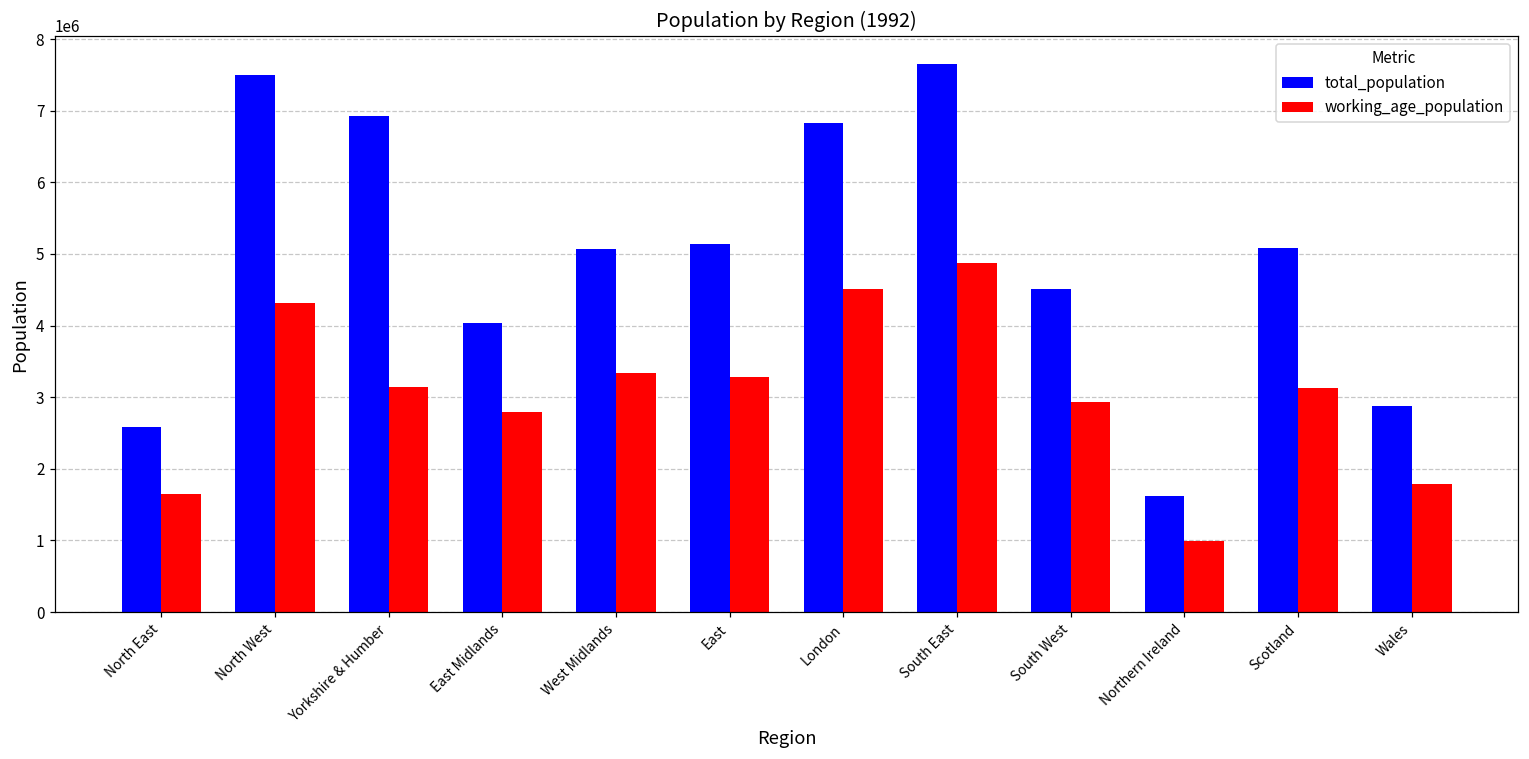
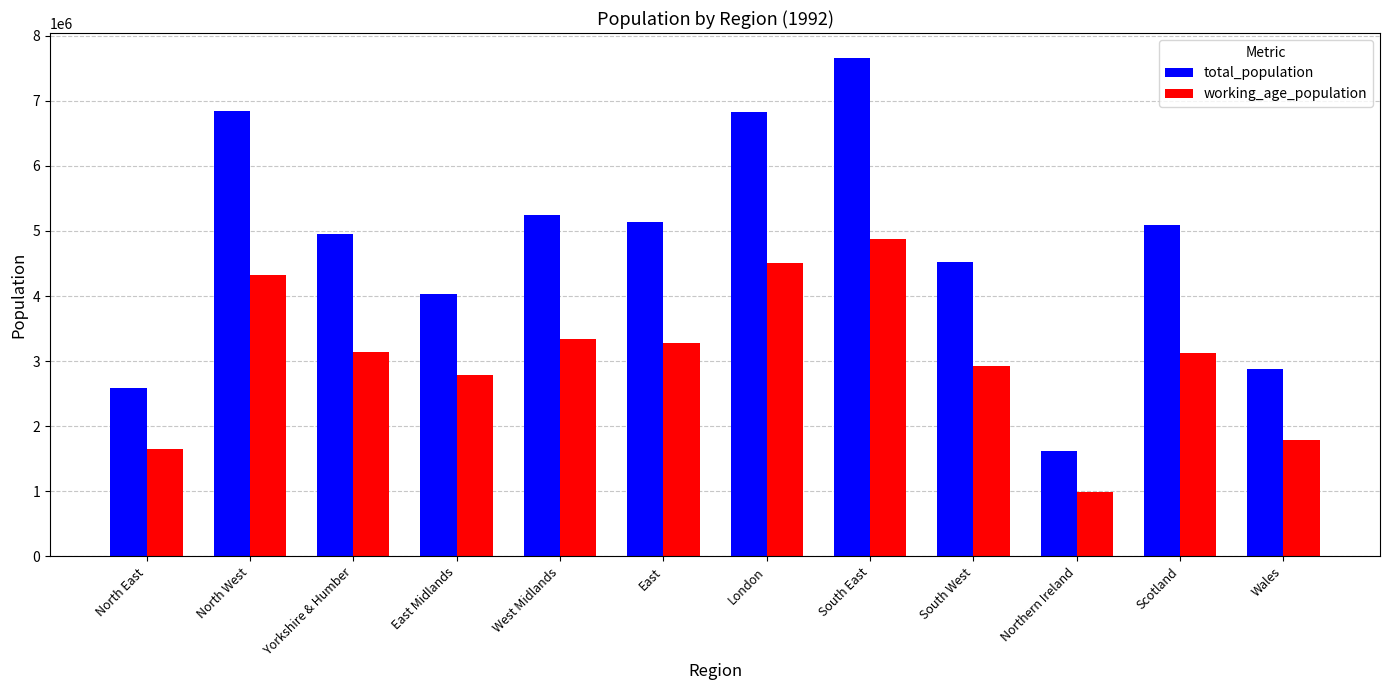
total_population, North West: 7500000 -> 6800000
total_population, Yorkshire & Humber: 6900000 -> 4900000
total_population, West Midlands: 5100000 -> 5200000
